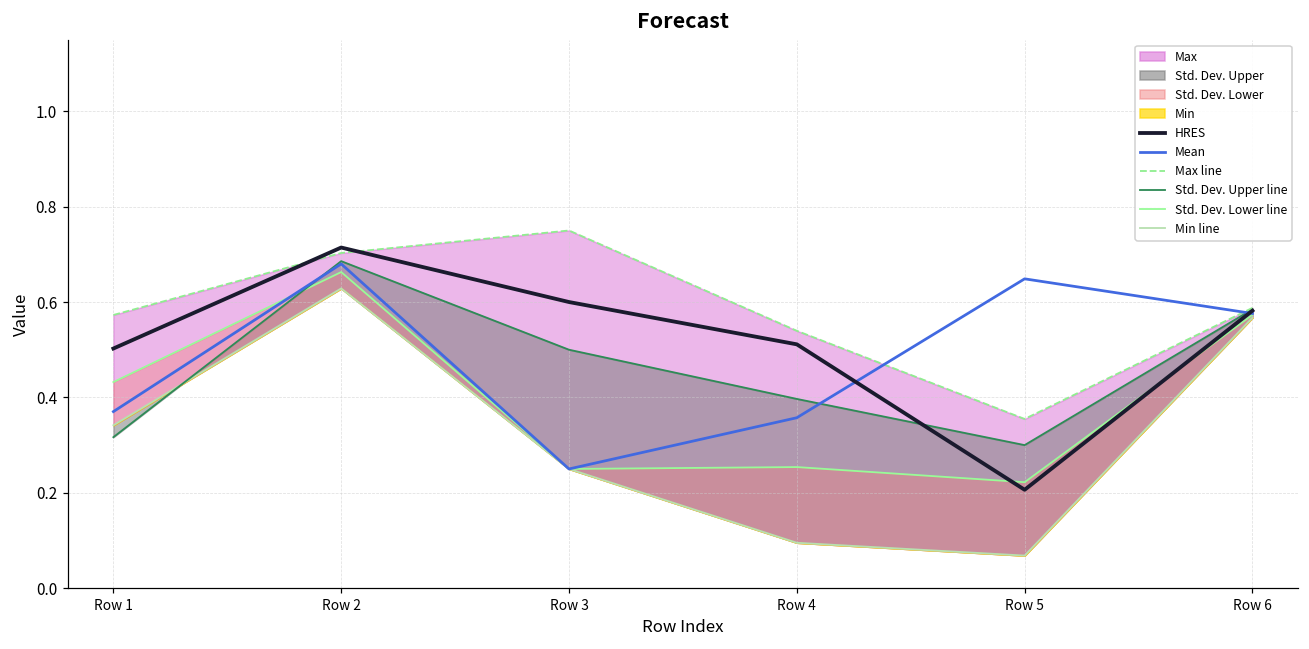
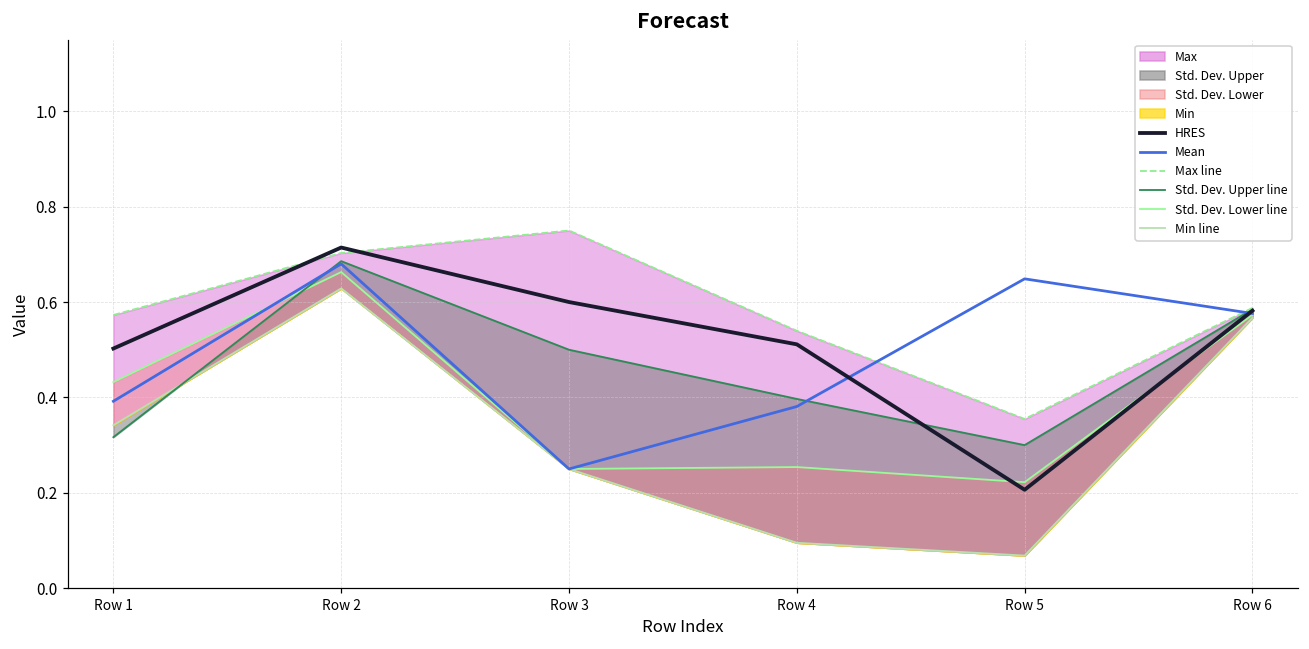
Mean, Row 1: 0.37 -> 0.39
Mean, Row 4: 0.36 -> 0.38
